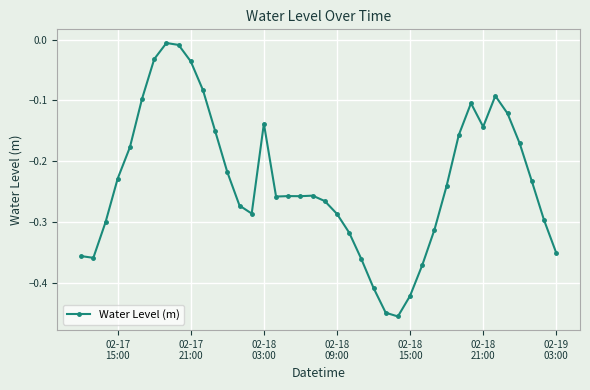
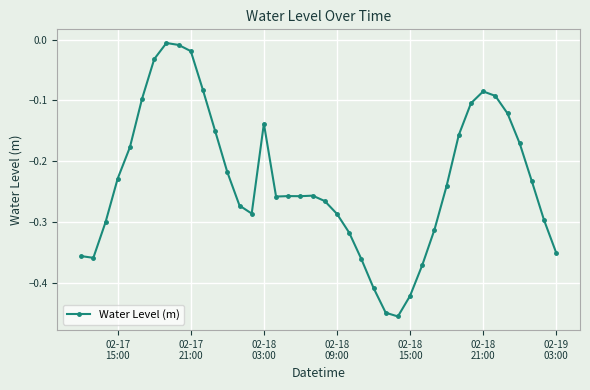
02-17 21:00: -0.04 -> -0.02
02-18 21:00: -0.14 -> -0.09
